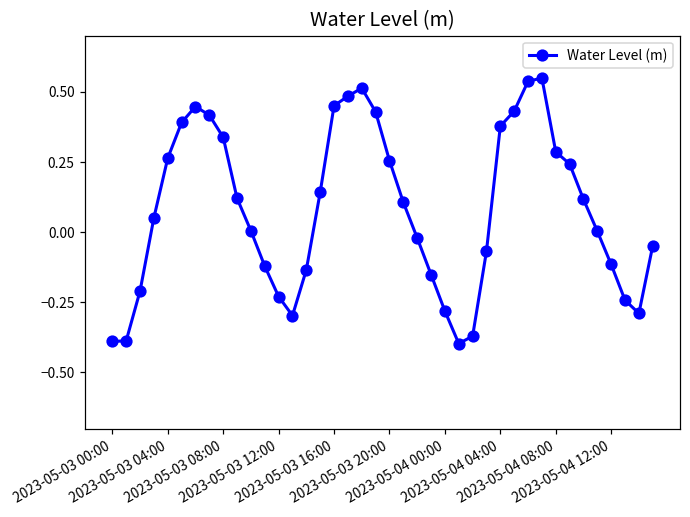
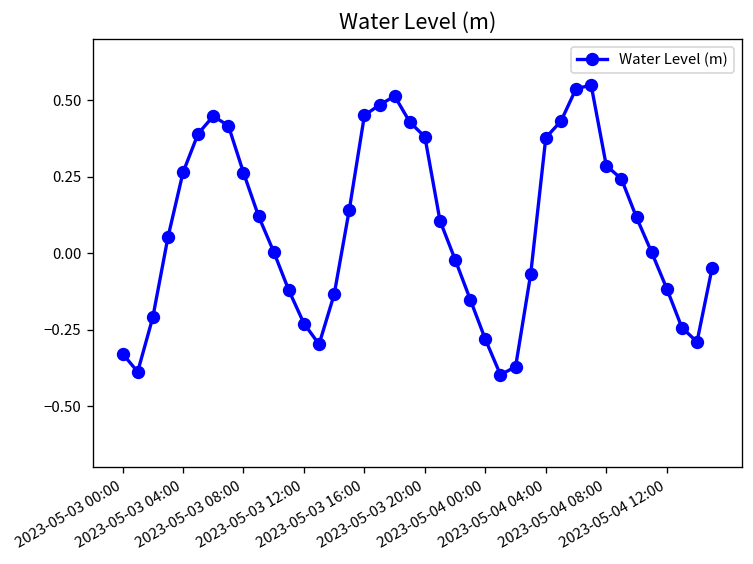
2023-05-03 00:00: -0.39 -> -0.33
2023-05-03 08:00: 0.34 -> 0.26
2023-05-03 20:00: 0.26 -> 0.38
